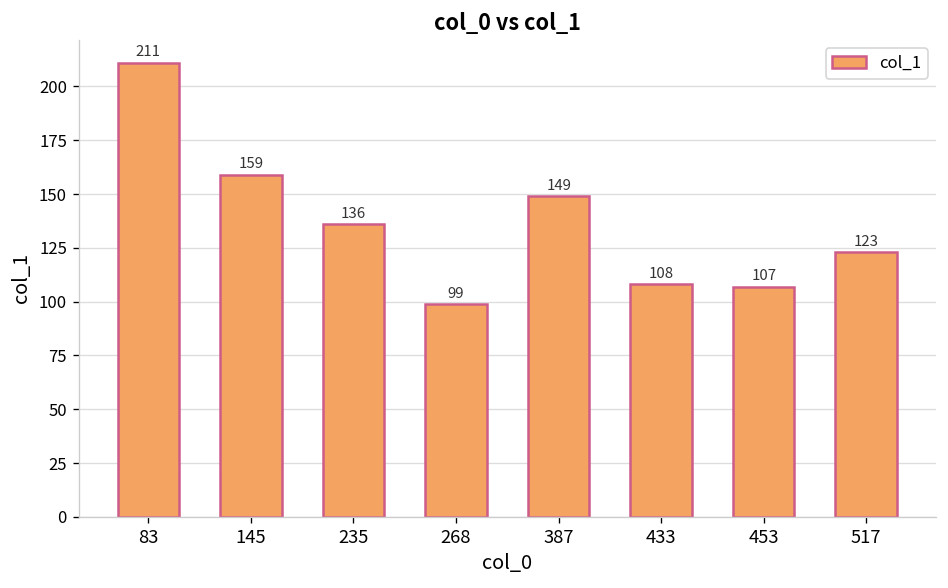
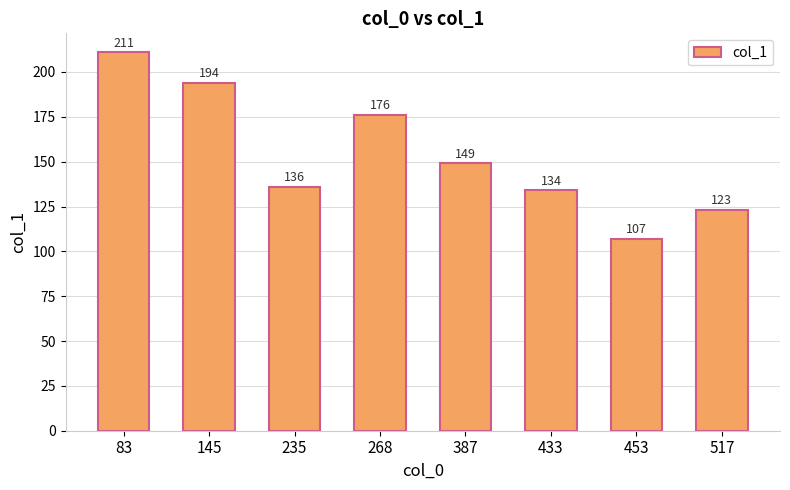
145: 159 -> 194
268: 99 -> 176
433: 108 -> 134
